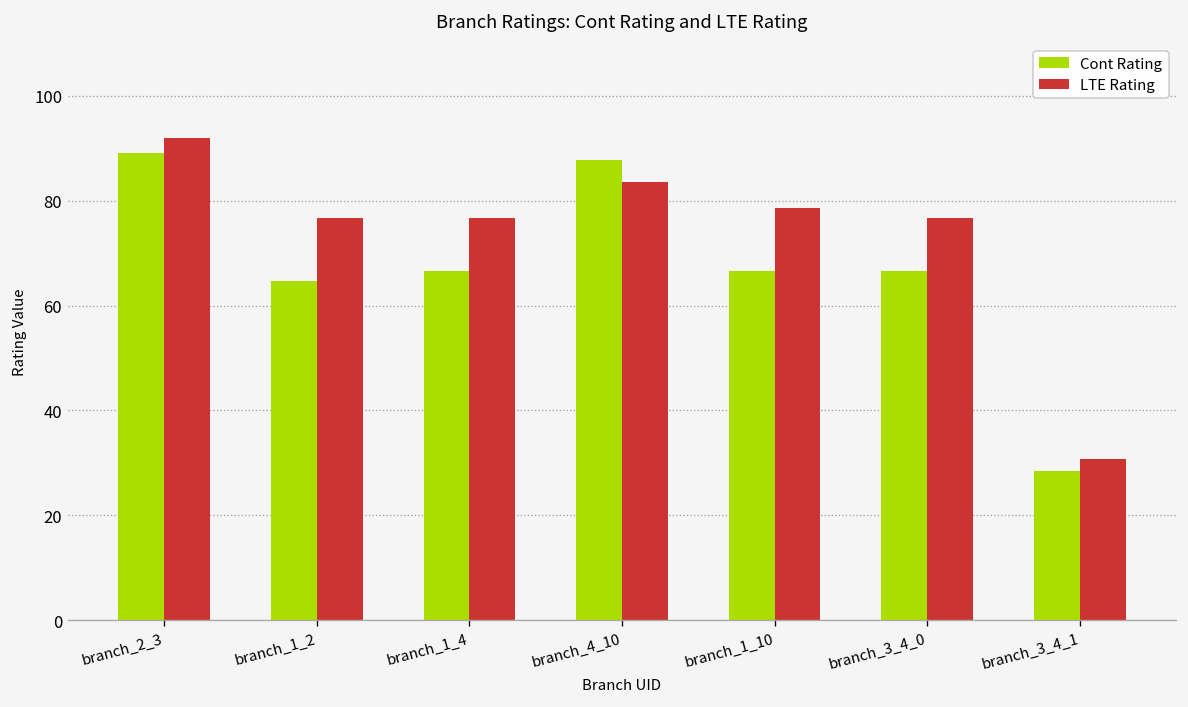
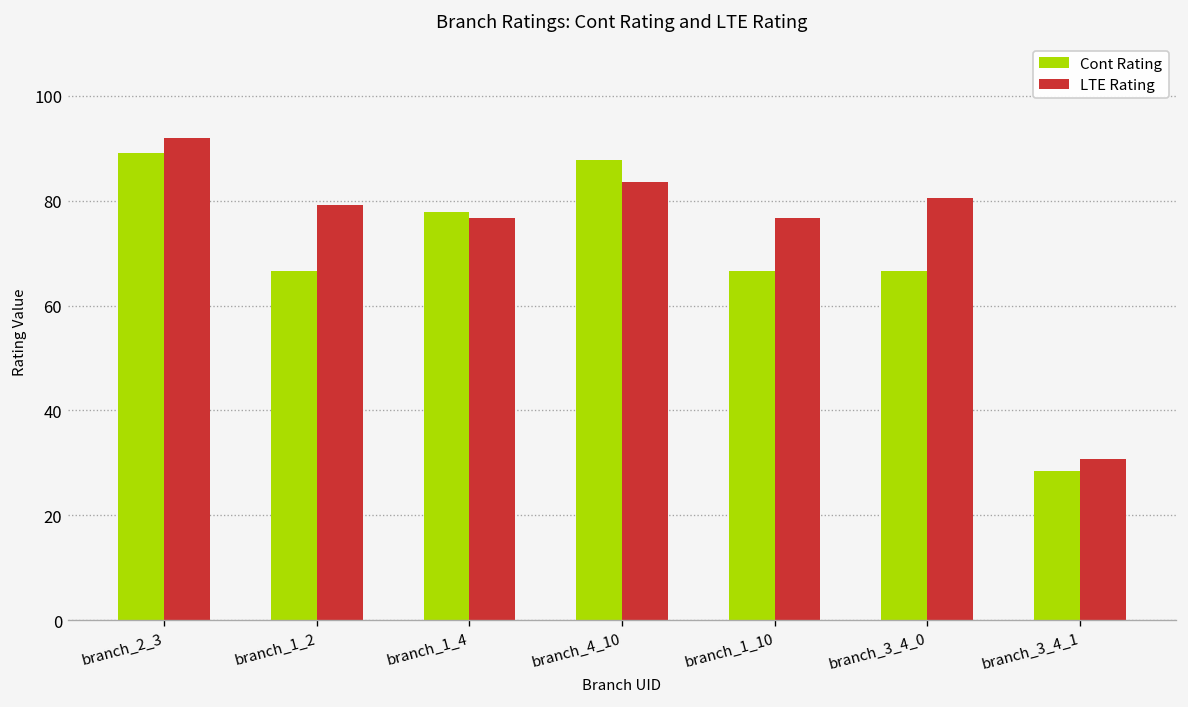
Cont Rating, branch_1_2: 65 -> 67
LTE Rating, branch_1_2: 77 -> 79
Cont Rating, branch_1_4: 67 -> 78
LTE Rating, branch_1_10: 79 -> 77
LTE Rating, branch_3_4_0: 77 -> 81
